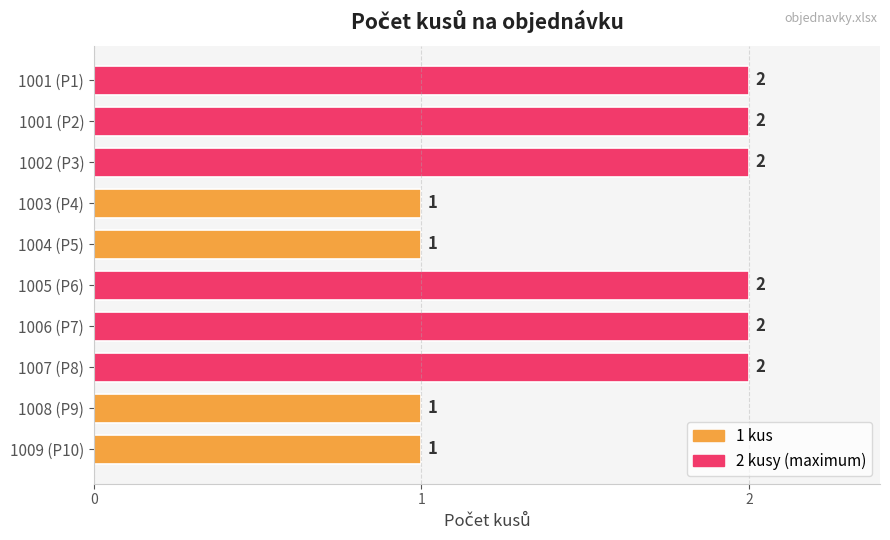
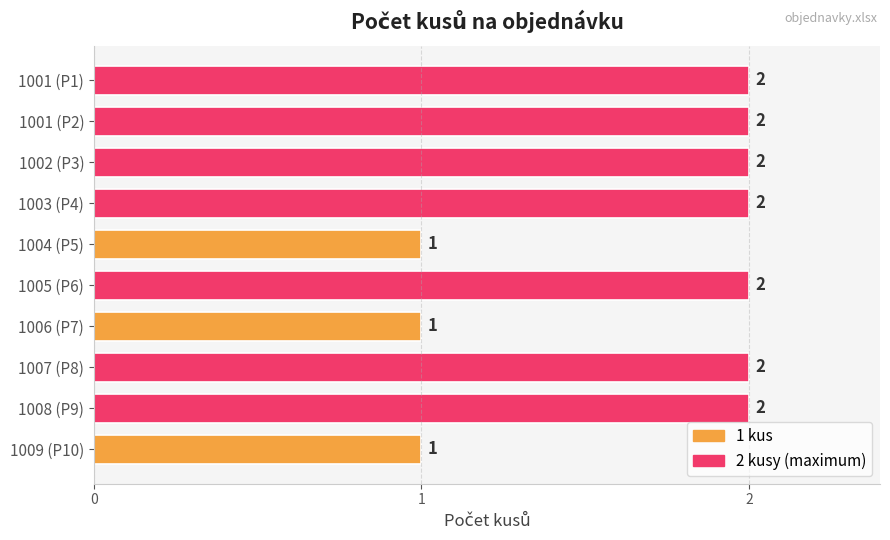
1003 (P4): 1 -> 2
1006 (P7): 2 -> 1
1008 (P9): 1 -> 2
